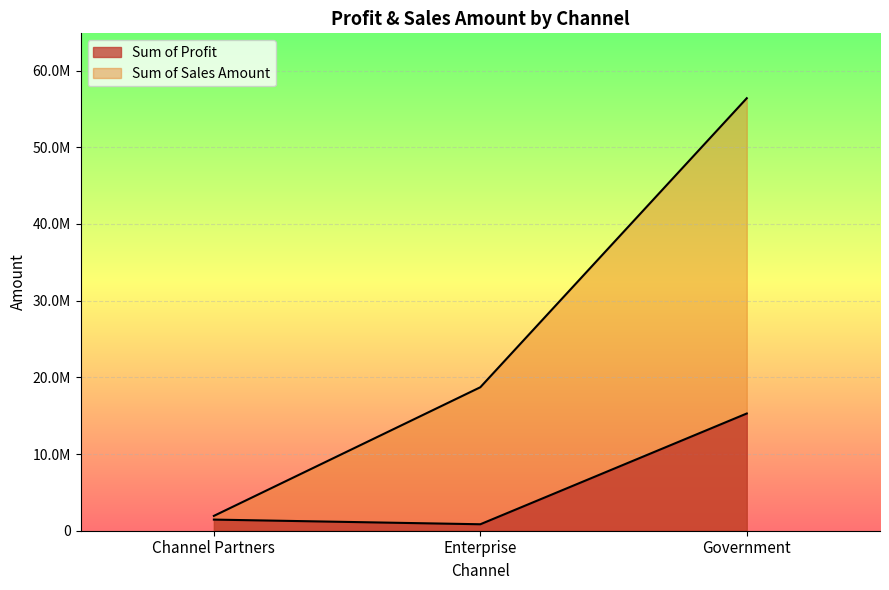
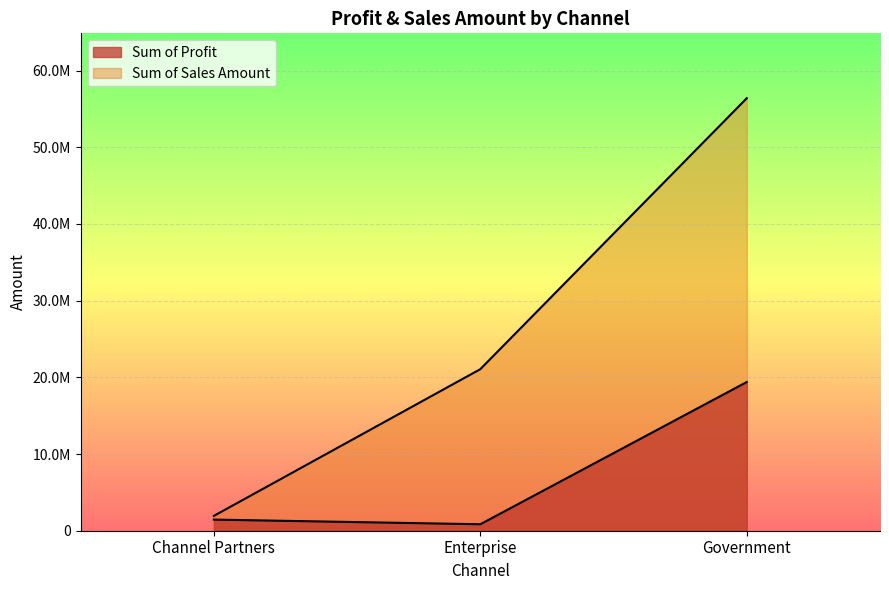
Sum of Sales Amount, Enterprise: 19000000 -> 21000000
Sum of Profit, Government: 15000000 -> 19000000
